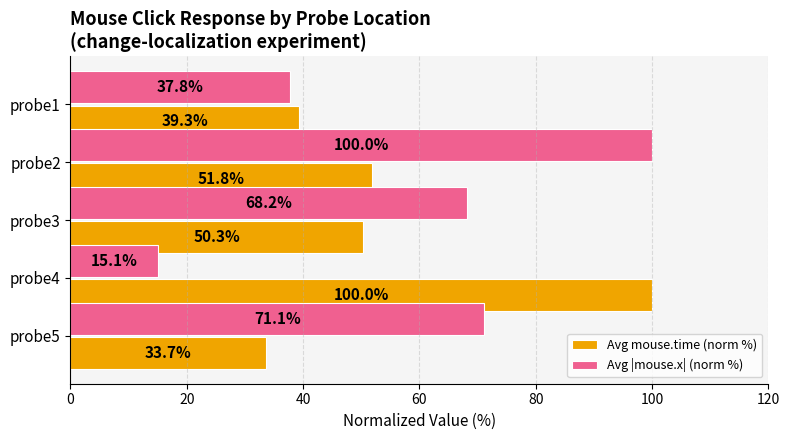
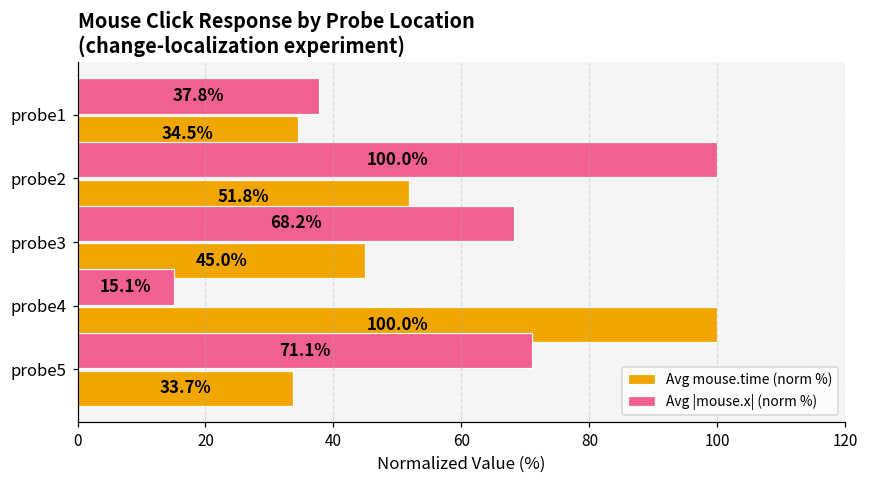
Avg mouse.time (norm %), probe1: 39.3% -> 34.5%
Avg mouse.time (norm %), probe3: 50.3% -> 45.0%
